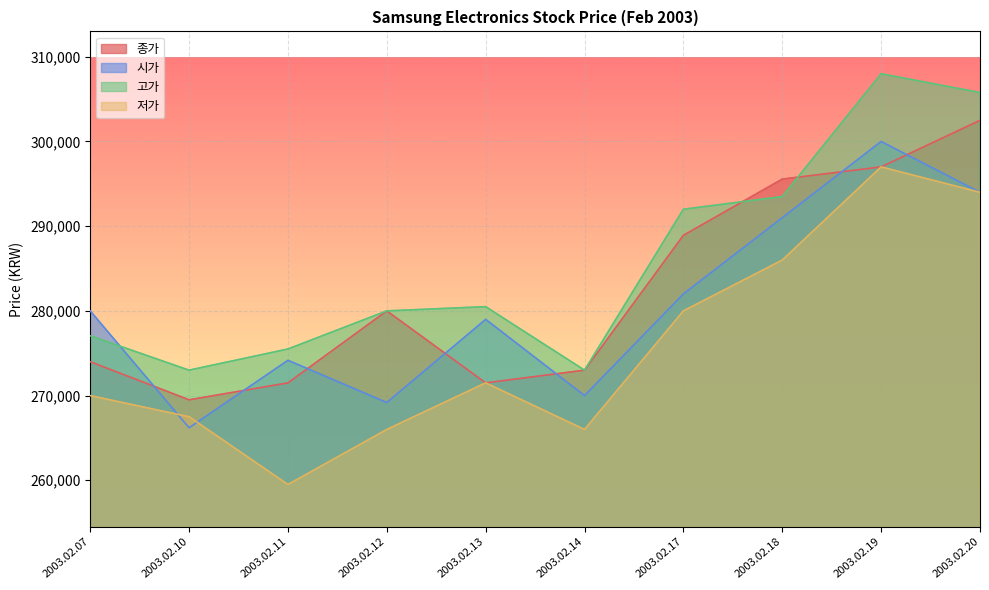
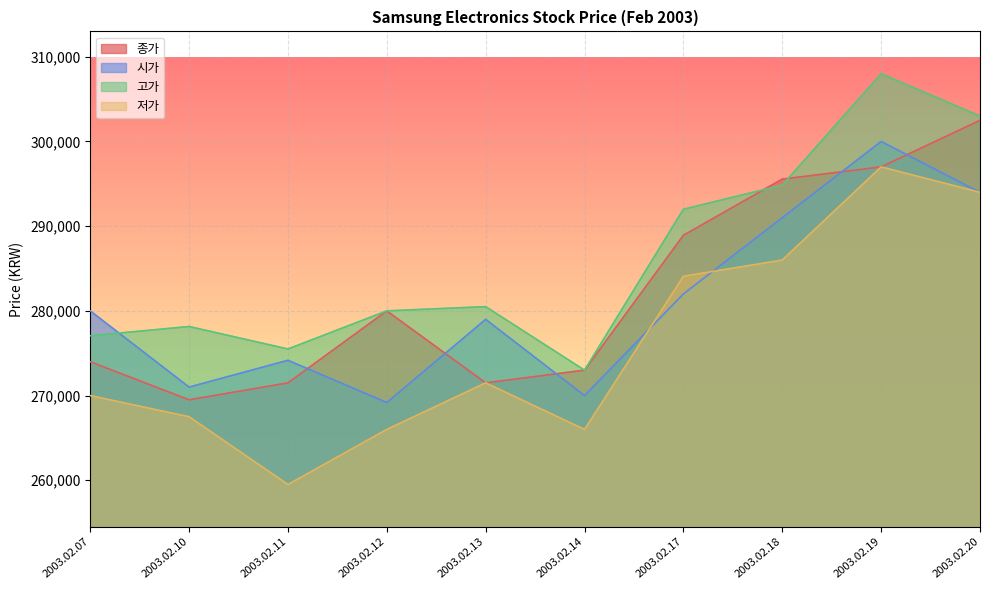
시가, 2003.02.10: 266,000 -> 271,000
고가, 2003.02.10: 273,000 -> 278,000
저가, 2003.02.17: 280,000 -> 284,000
고가, 2003.02.18: 294,000 -> 295,000
고가, 2003.02.20: 306,000 -> 303,000
